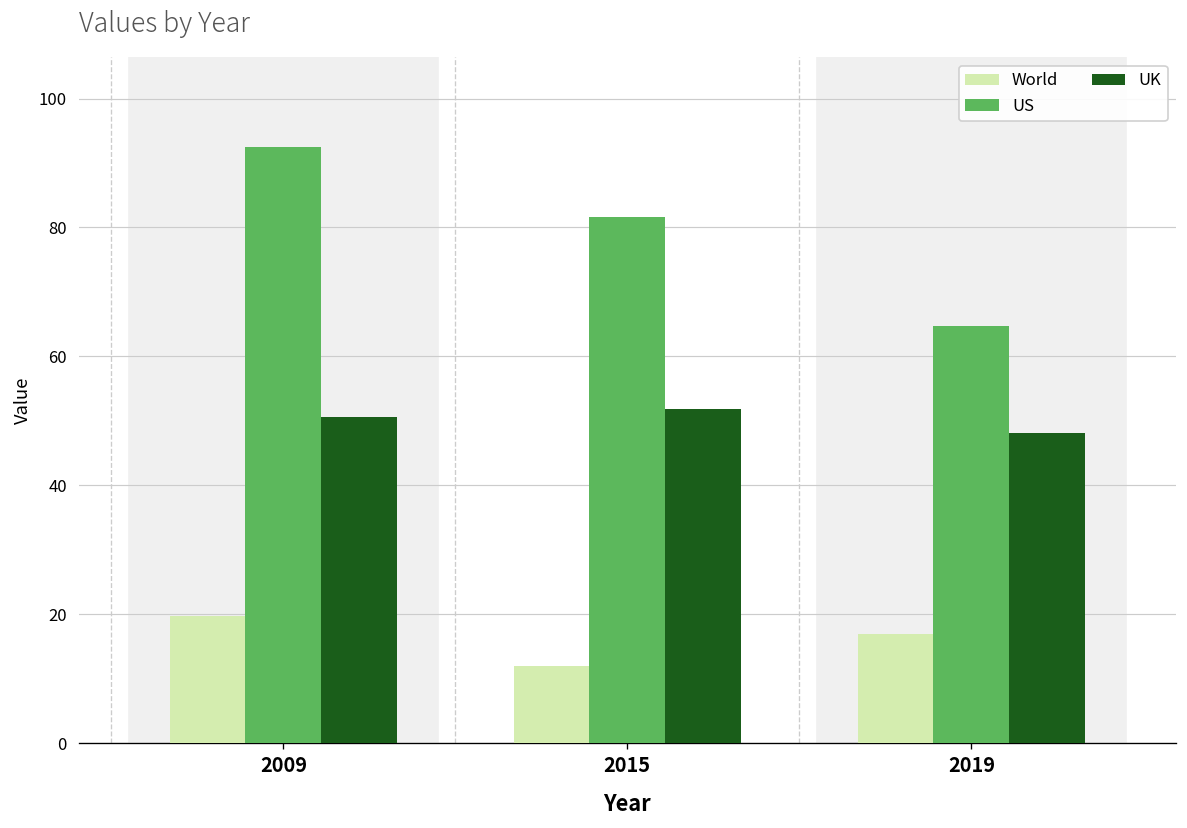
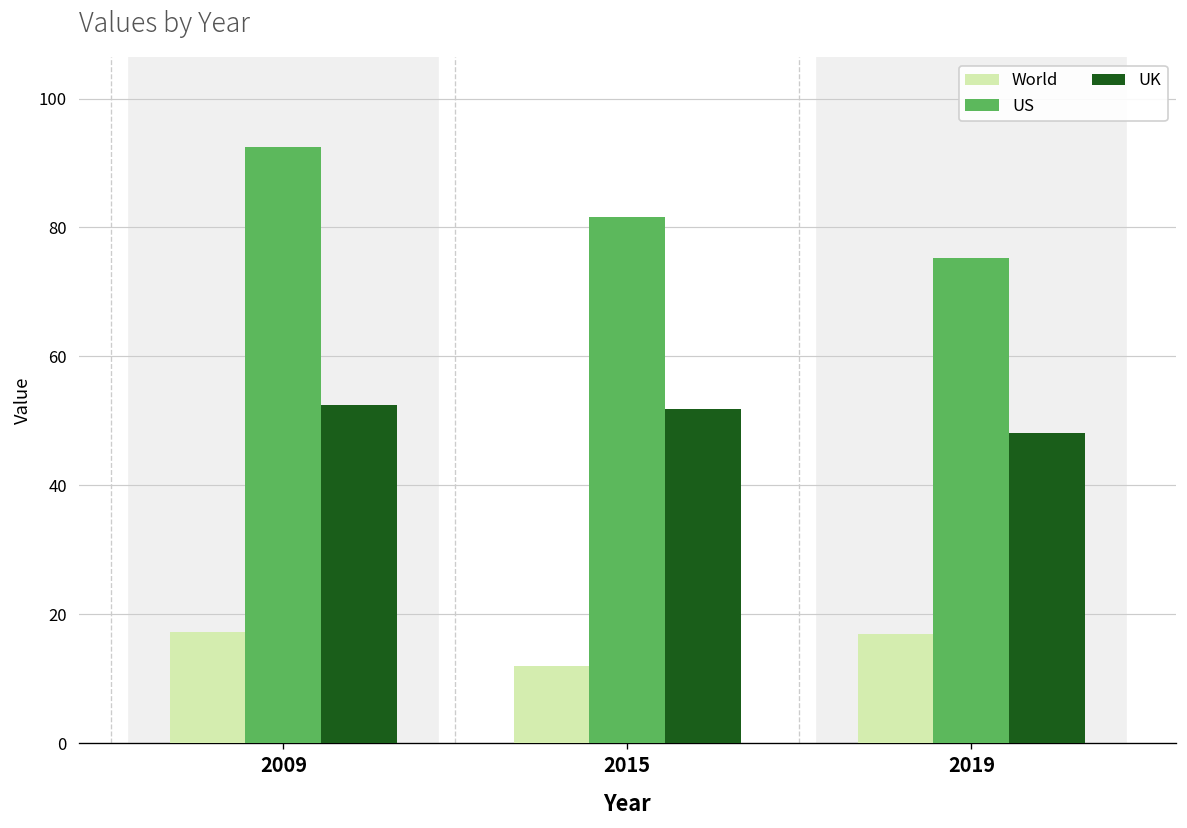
World, 2009: 20 -> 17
UK, 2009: 51 -> 53
US, 2019: 65 -> 75
